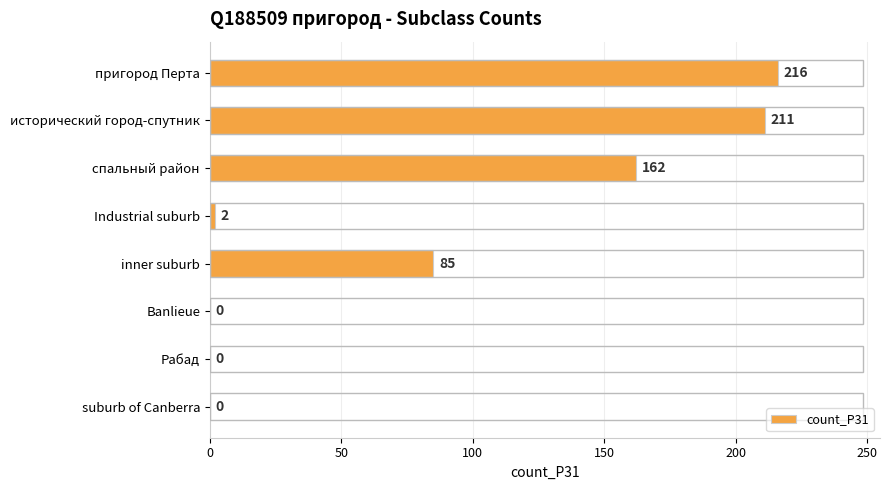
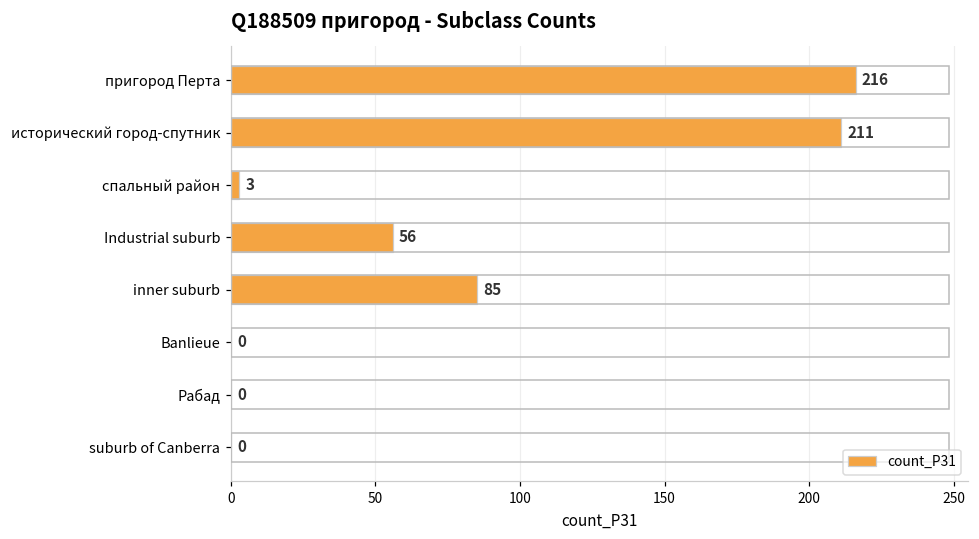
спальный район: 162 -> 3
Industrial suburb: 2 -> 56
